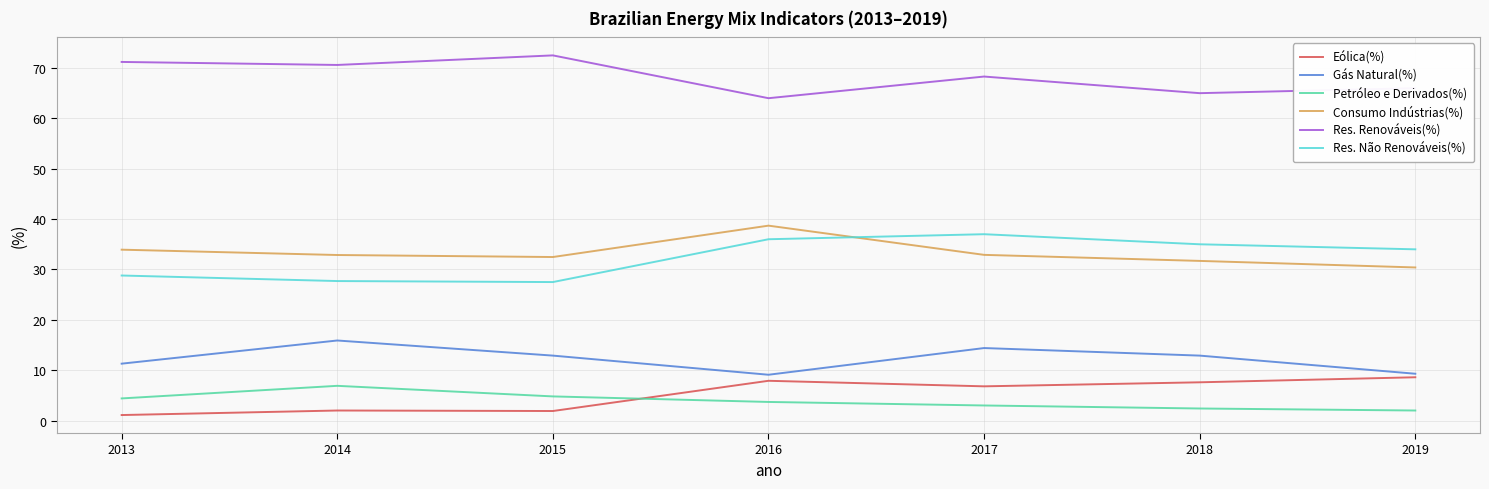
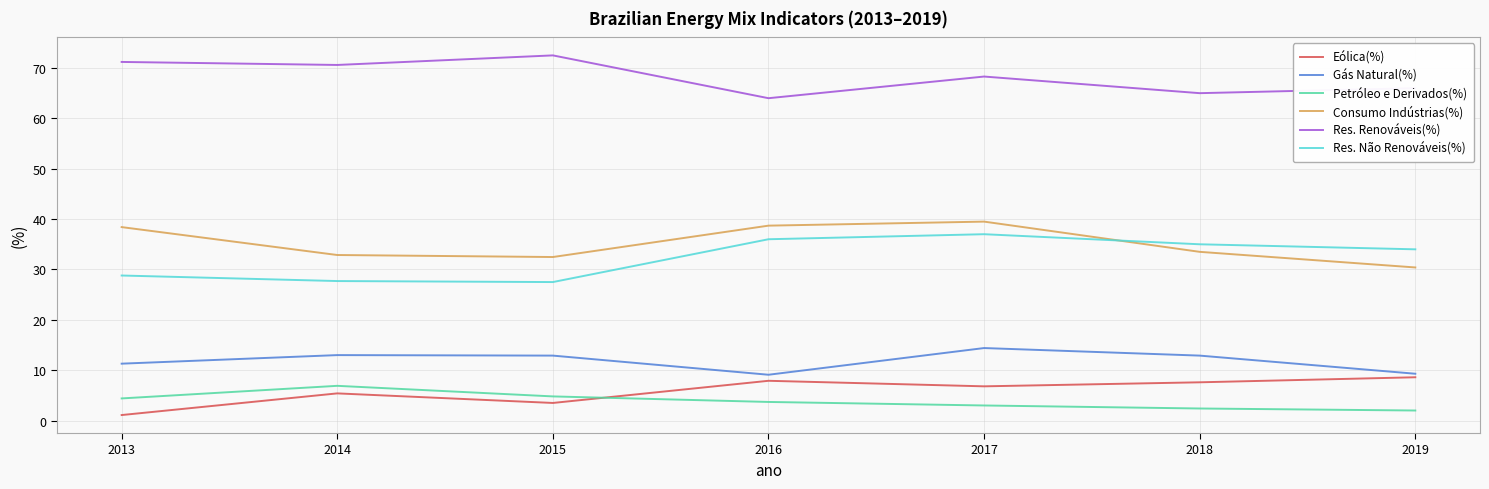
Consumo Indústrias(%), 2013: 34 -> 38
Eólica(%), 2014: 2 -> 5
Gás Natural(%), 2014: 16 -> 13
Eólica(%), 2015: 2 -> 4
Consumo Indústrias(%), 2017: 33 -> 40
Consumo Indústrias(%), 2018: 32 -> 34
